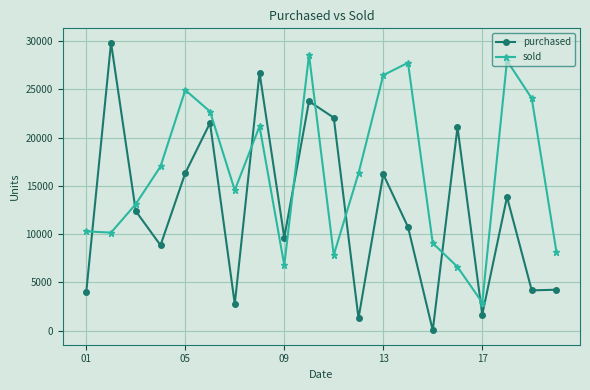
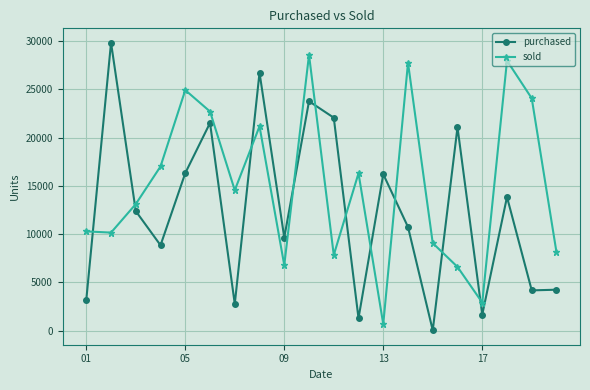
purchased, 01: 4000 -> 3000
sold, 13: 26000 -> 1000
